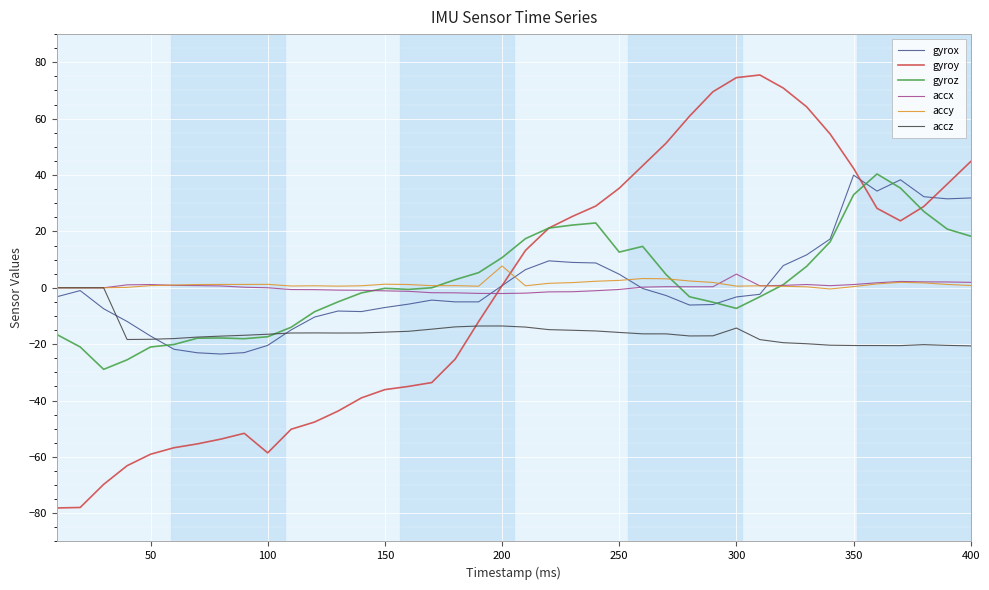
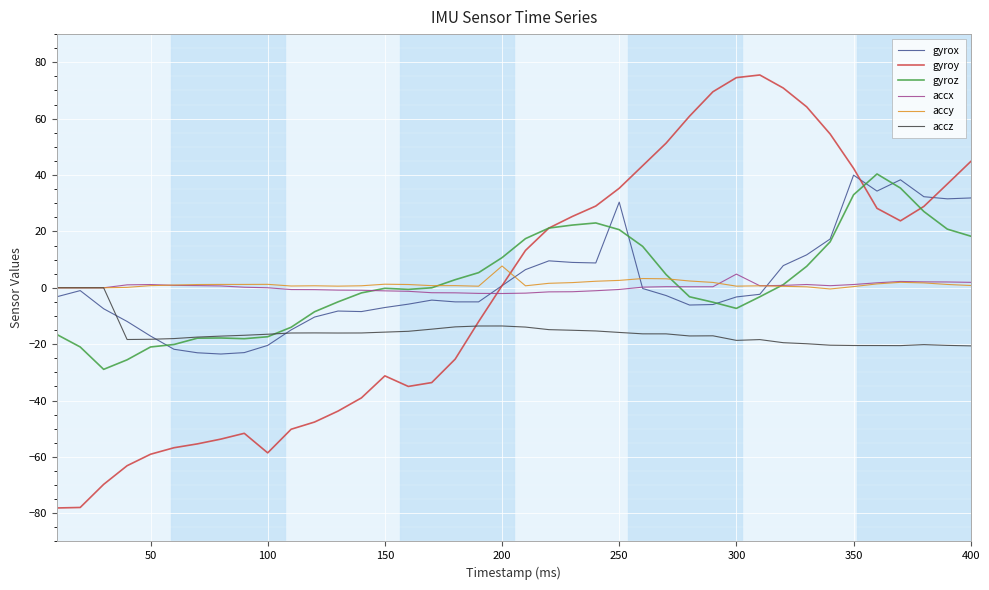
gyroy, 150: -36 -> -31
gyrox, 250: 5 -> 30
gyroz, 250: 13 -> 21
accz, 300: -14 -> -19
